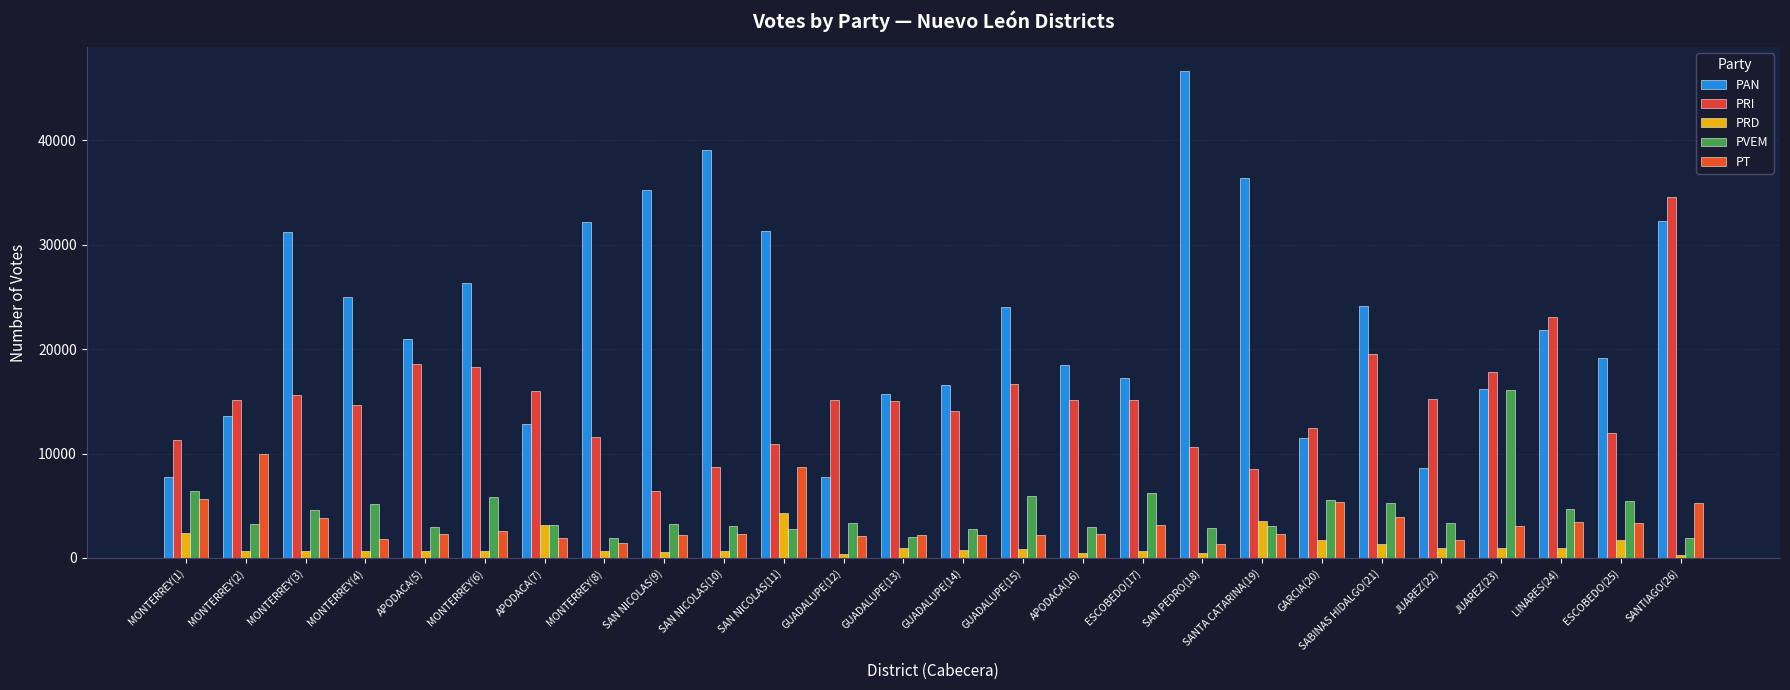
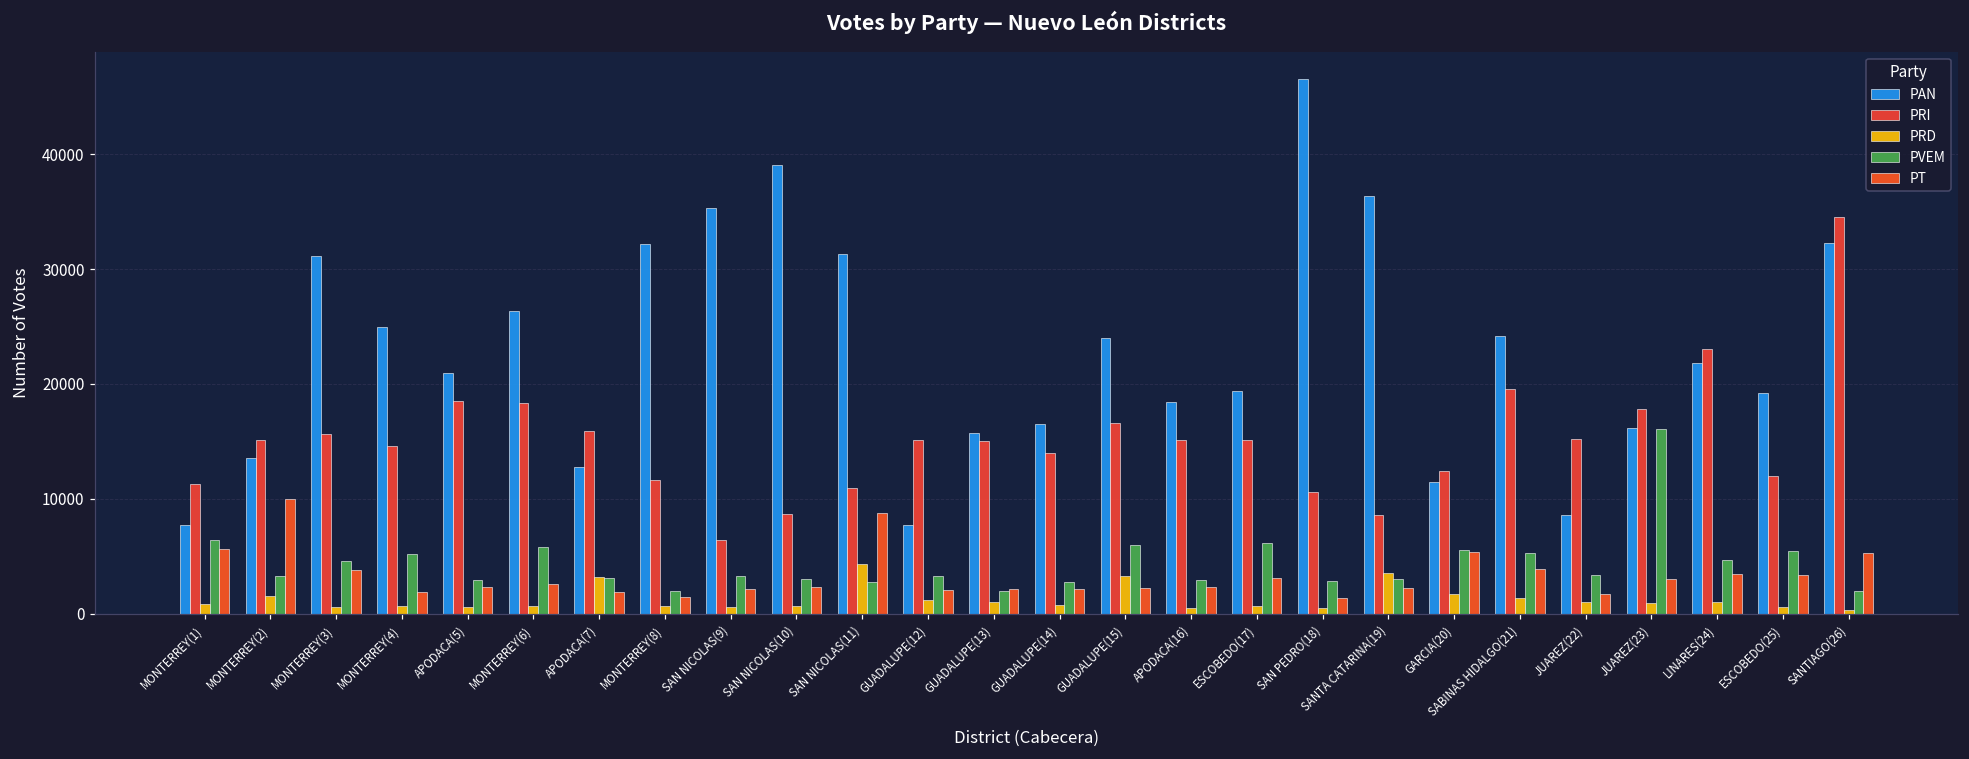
PRD, MONTERREY(1): 2400 -> 900
PRD, MONTERREY(2): 600 -> 1600
PRD, GUADALUPE(12): 400 -> 1200
PRD, GUADALUPE(15): 800 -> 3300
PAN, ESCOBEDO(17): 17200 -> 19400
PRD, ESCOBEDO(25): 1700 -> 600
